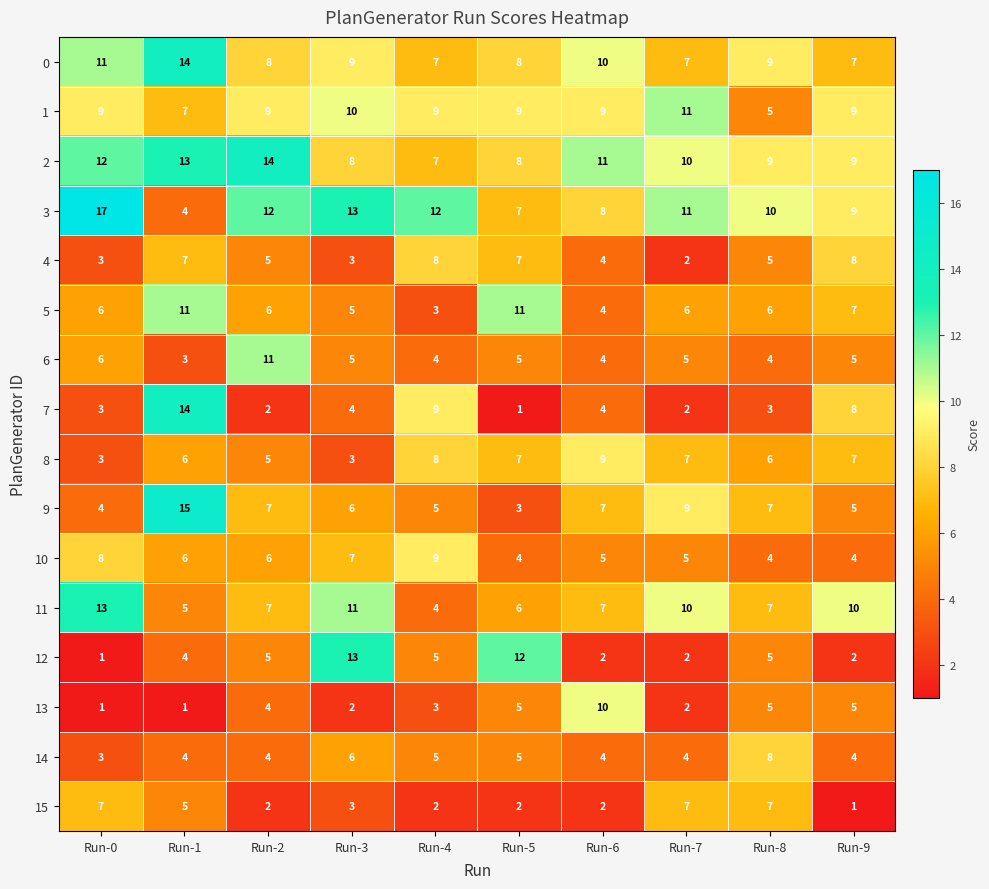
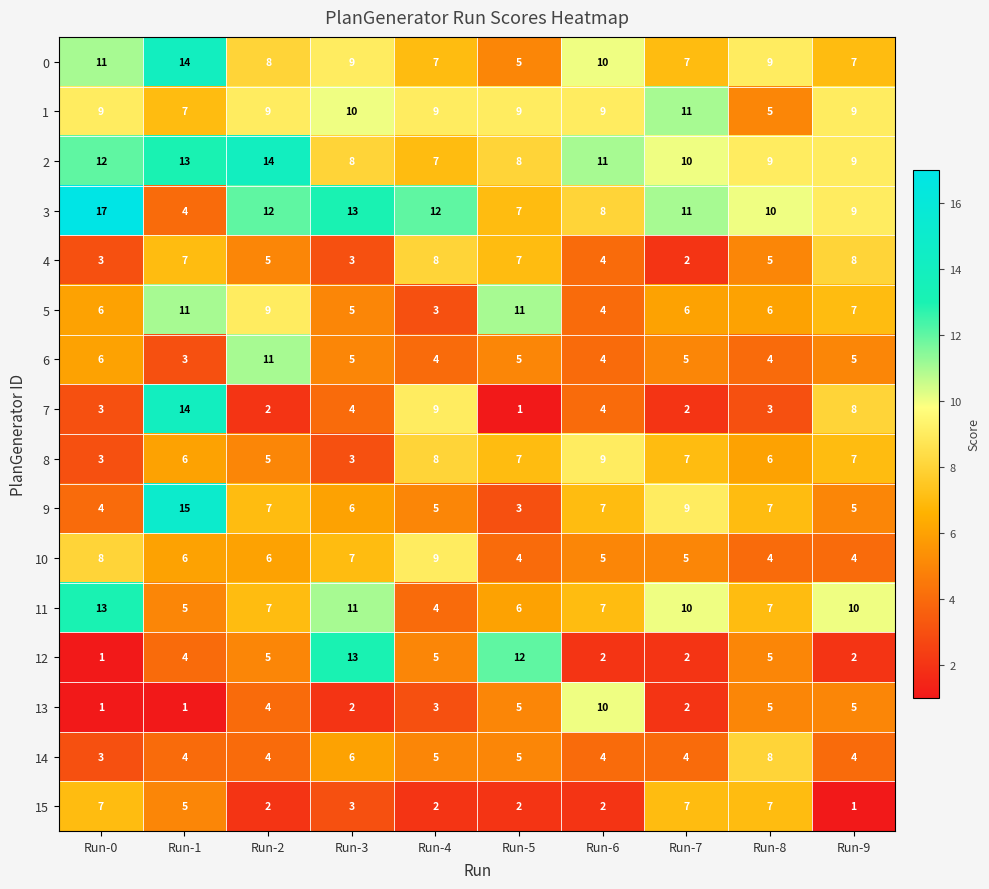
0, Run-5: 8 -> 5
5, Run-2: 6 -> 9
